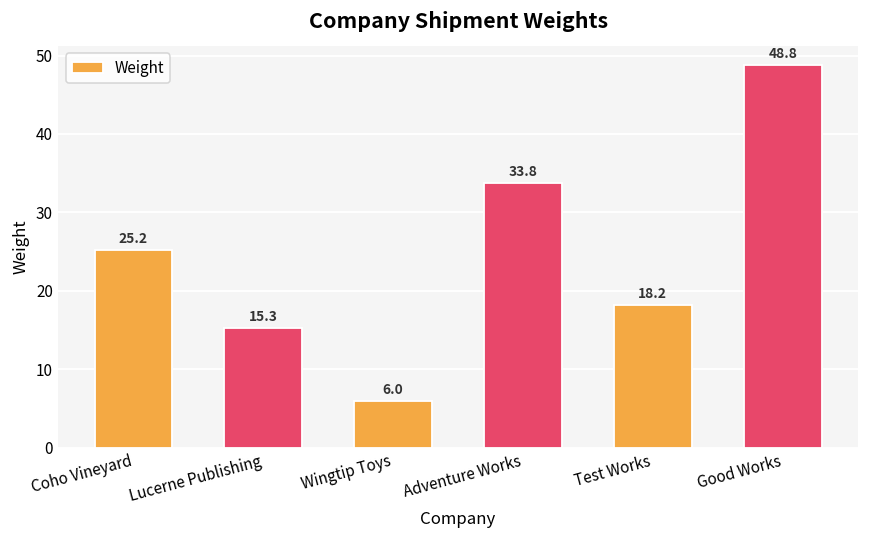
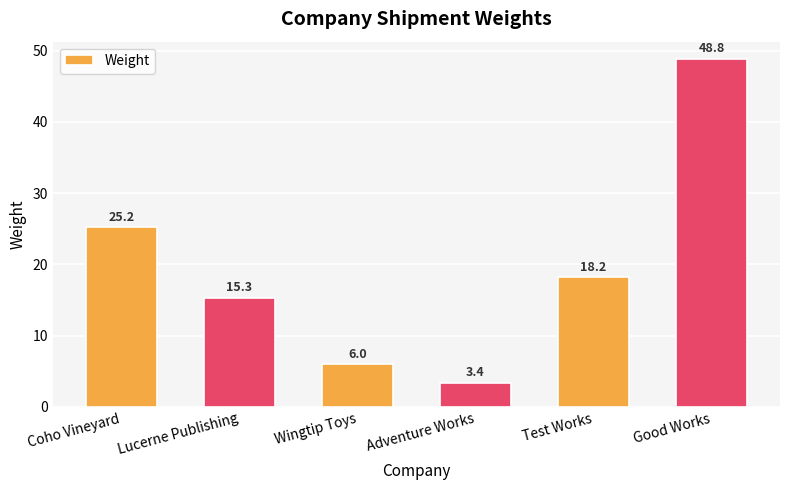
Adventure Works: 33.8 -> 3.4
